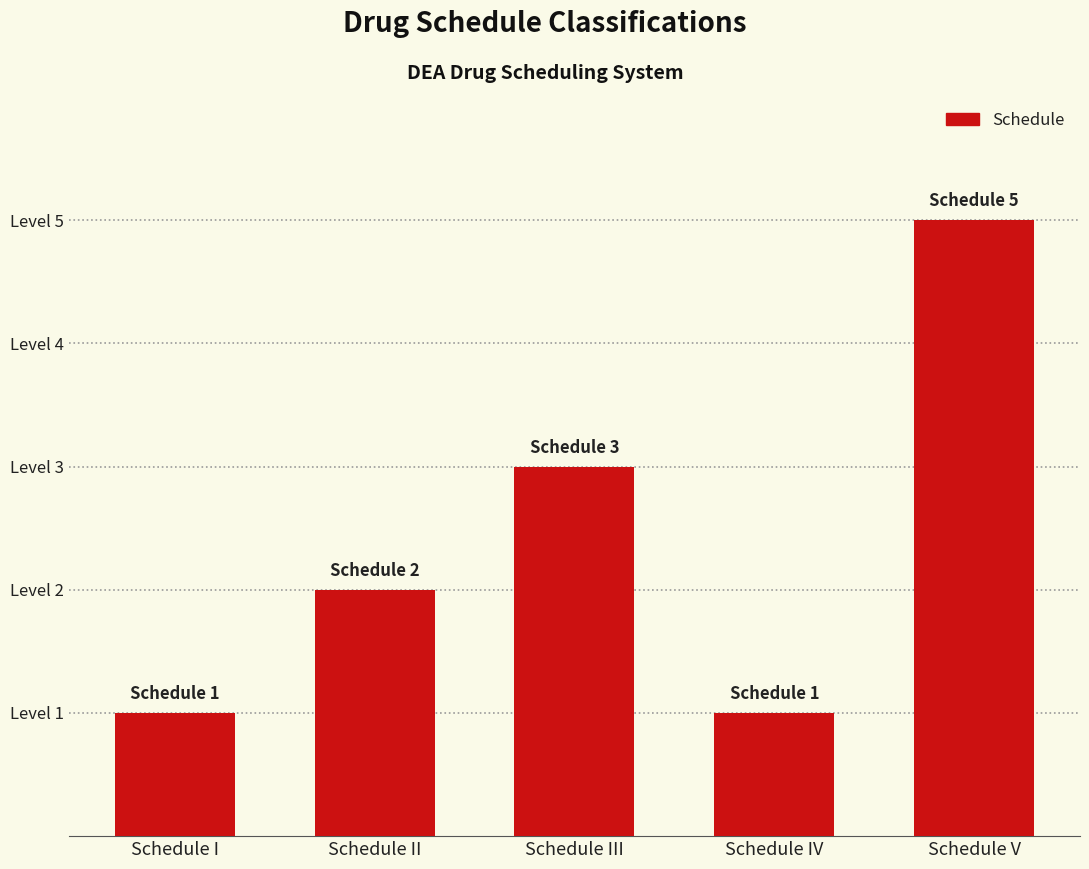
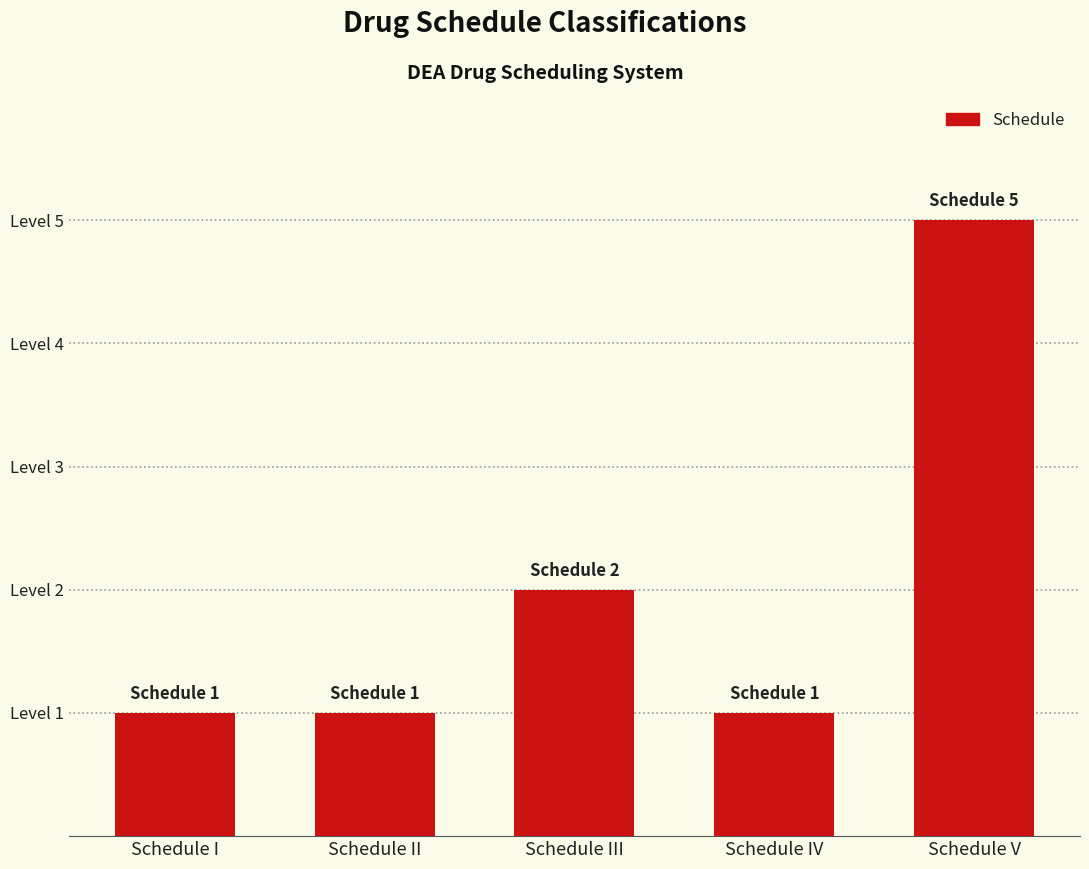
Schedule II: 2 -> 1
Schedule III: 3 -> 2
